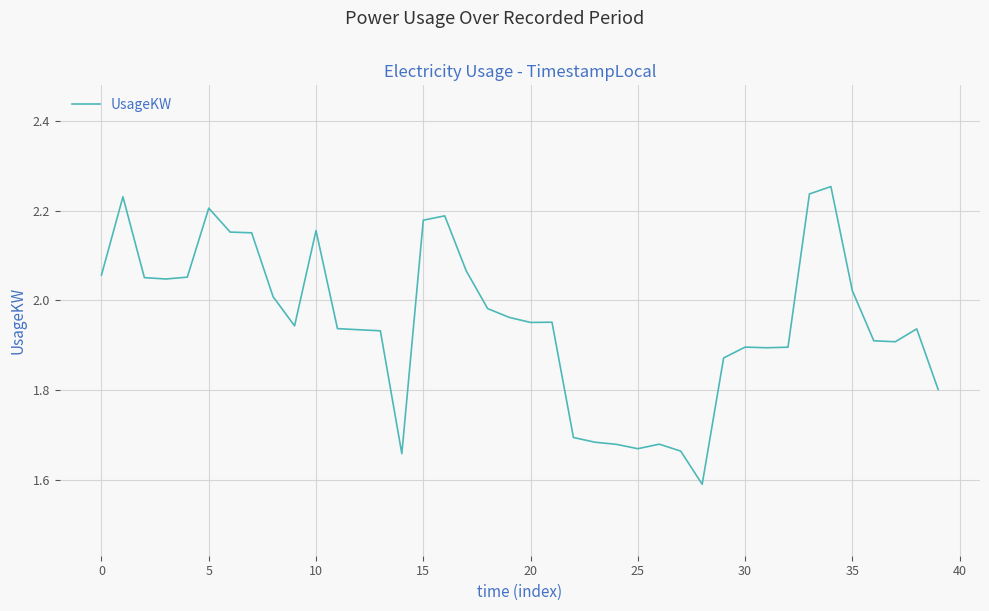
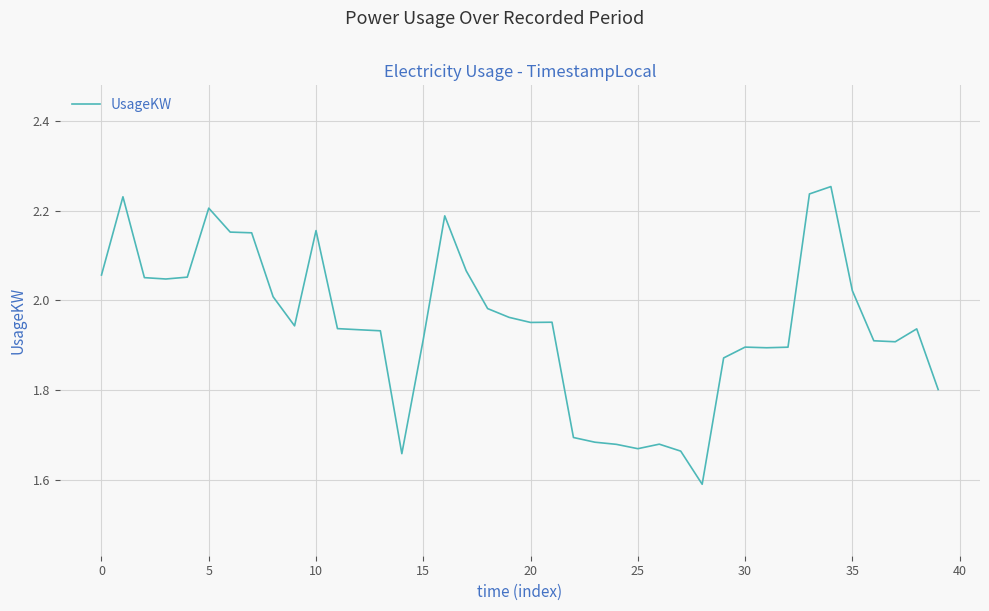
15: 2.18 -> 1.91
